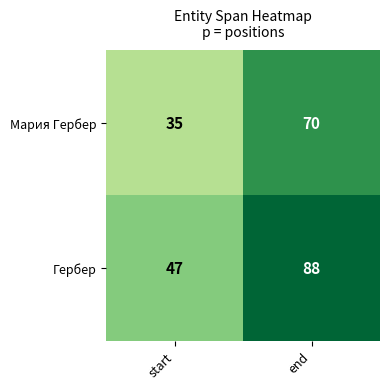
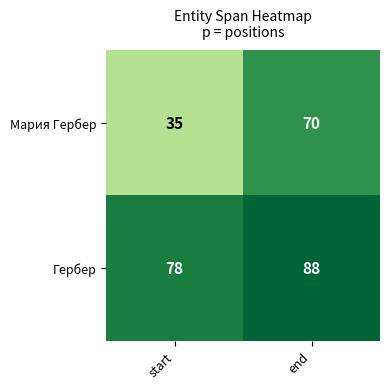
Гербер, start: 47 -> 78
